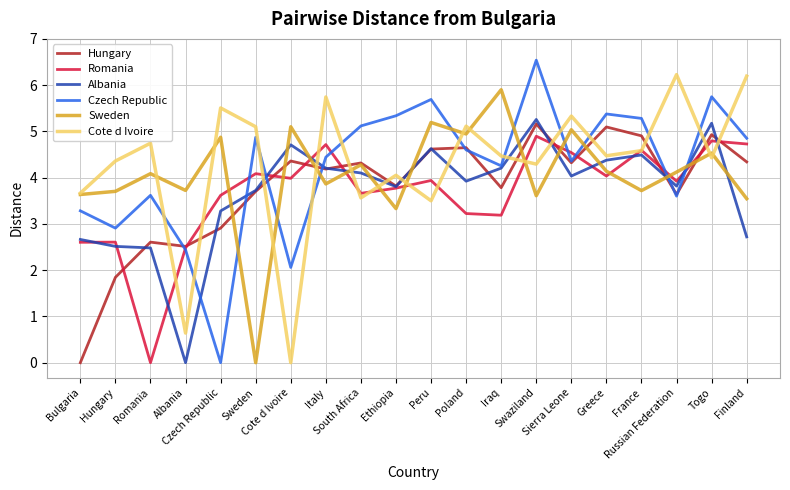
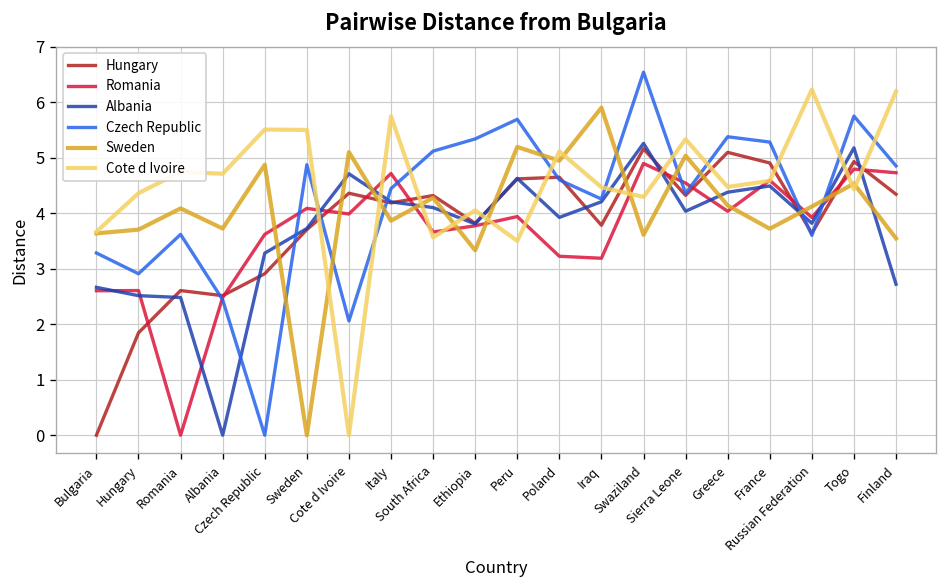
Cote d Ivoire, Albania: 0.6 -> 4.7
Cote d Ivoire, Sweden: 5.1 -> 5.5
